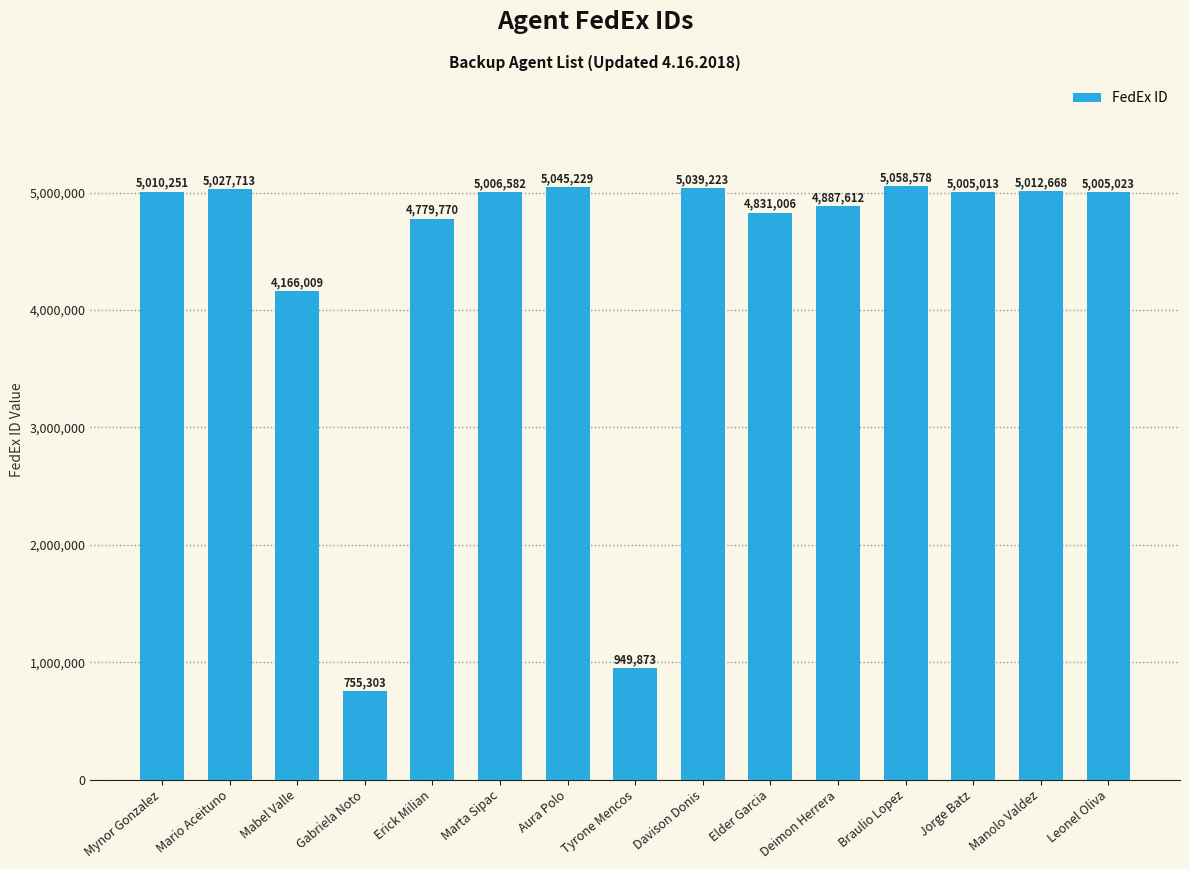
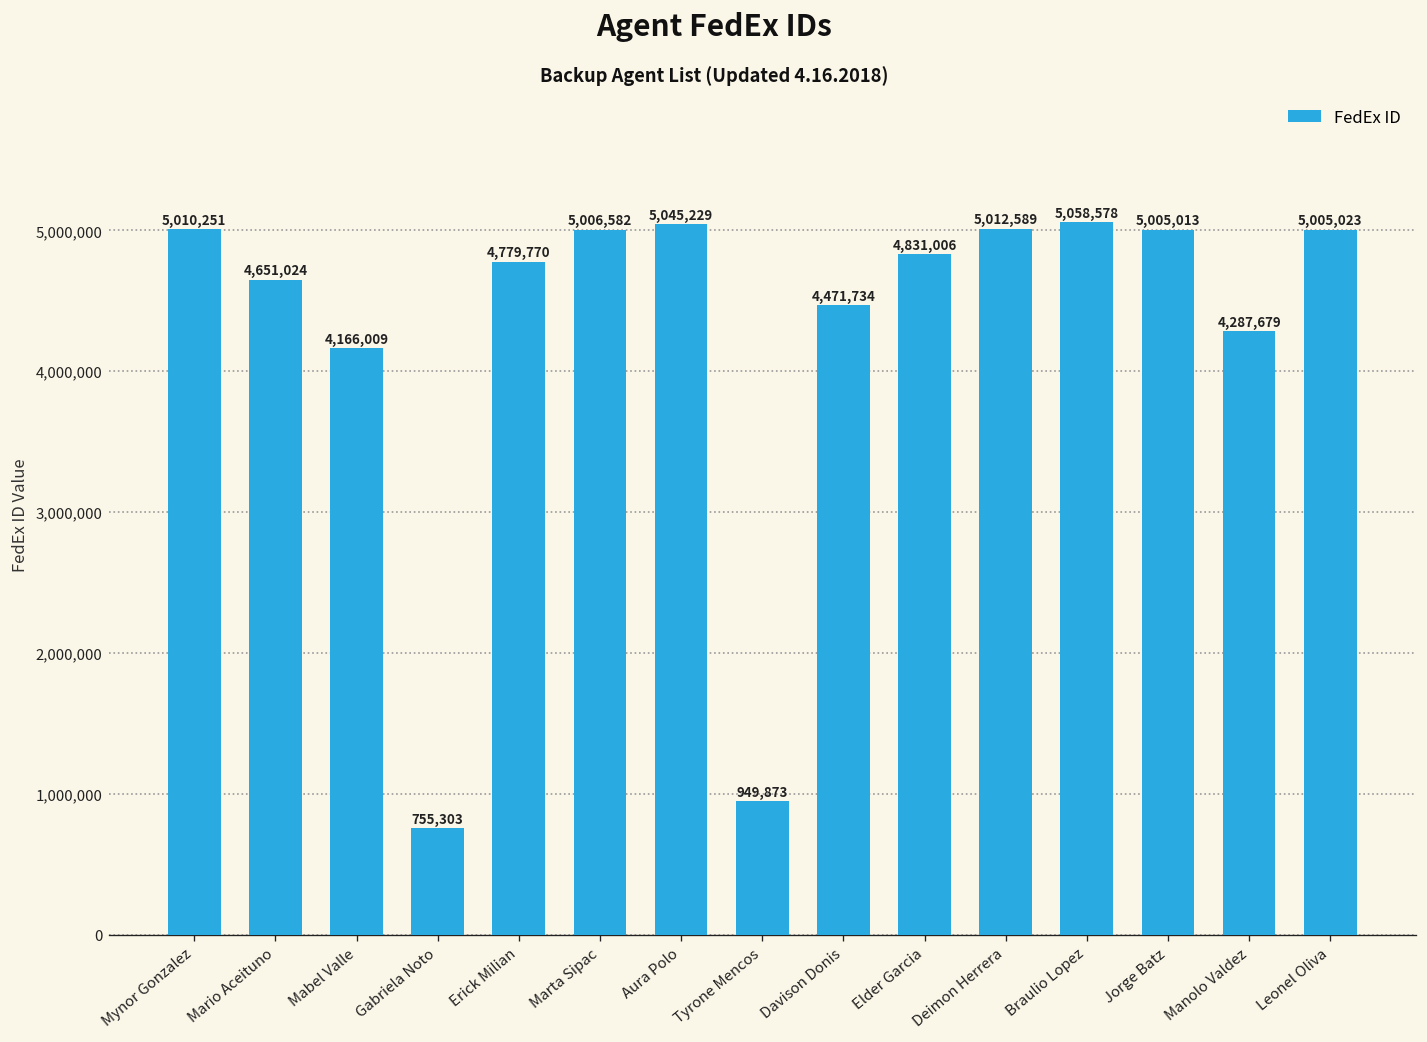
Mario Aceituno: 5,027,713 -> 4,651,024
Davison Donis: 5,039,223 -> 4,471,734
Deimon Herrera: 4,887,612 -> 5,012,589
Manolo Valdez: 5,012,668 -> 4,287,679
